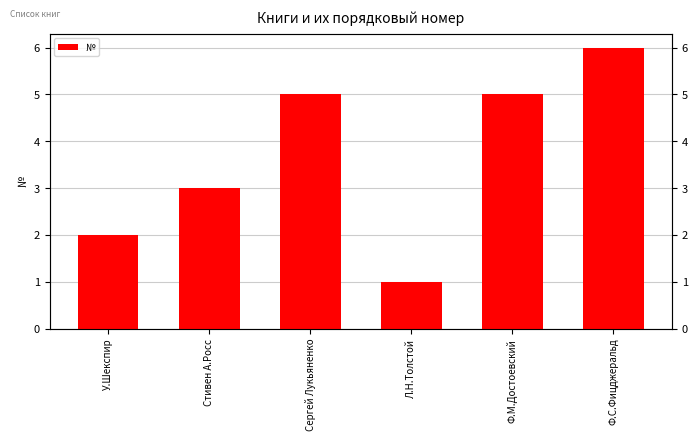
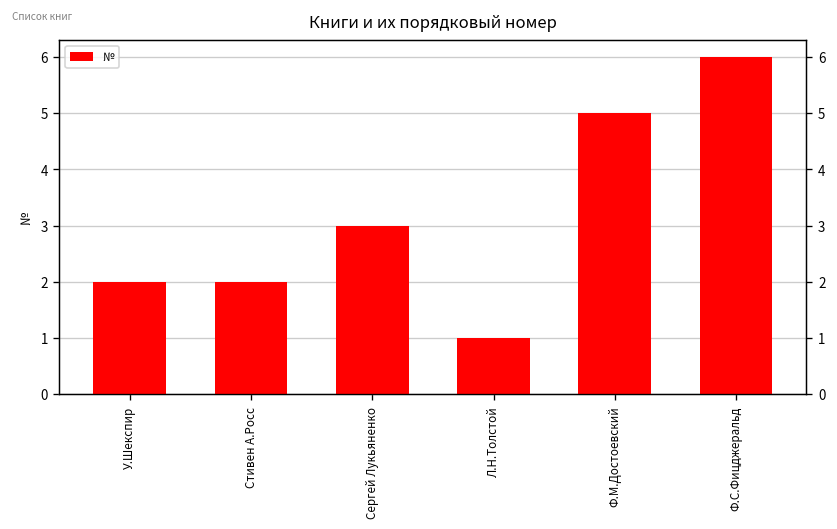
Стивен А.Росс: 3 -> 2
Сергей Лукьяненко: 5 -> 3
